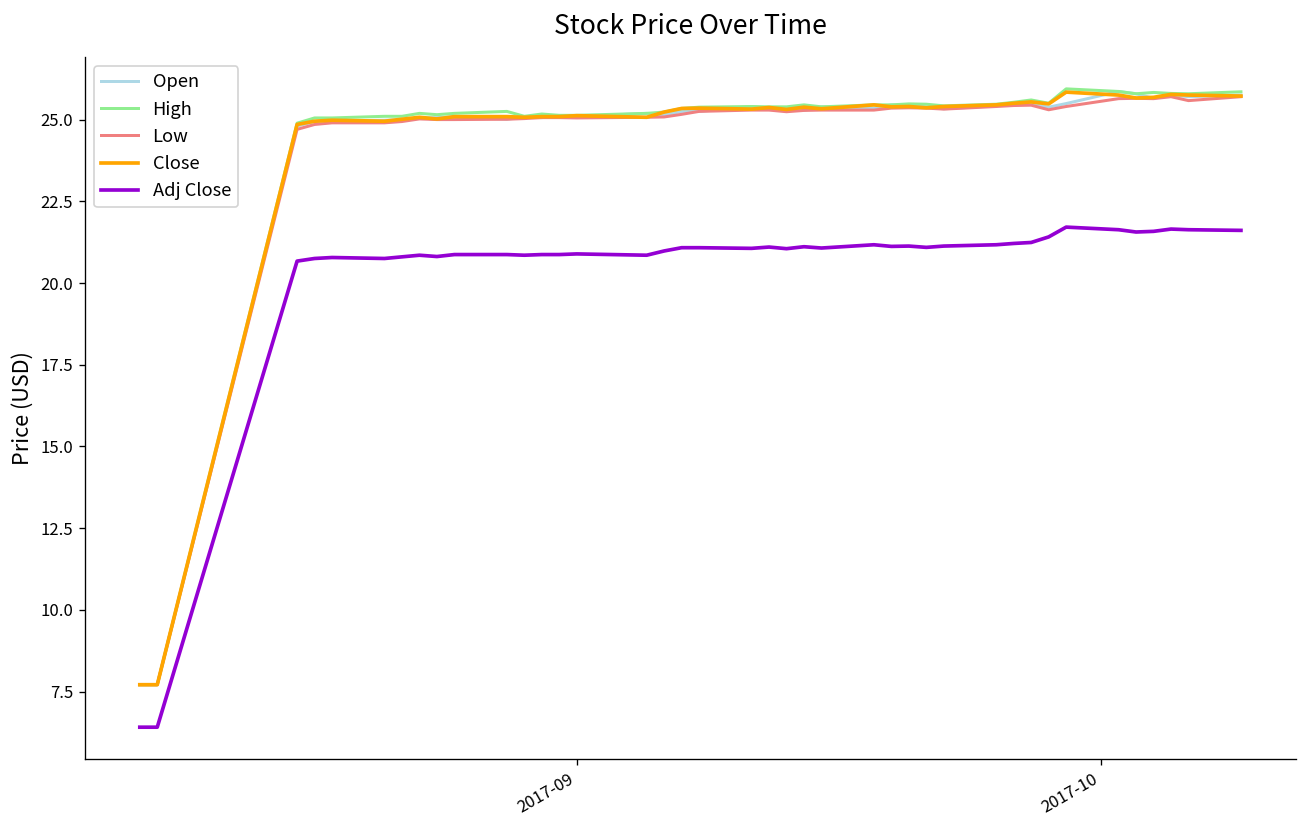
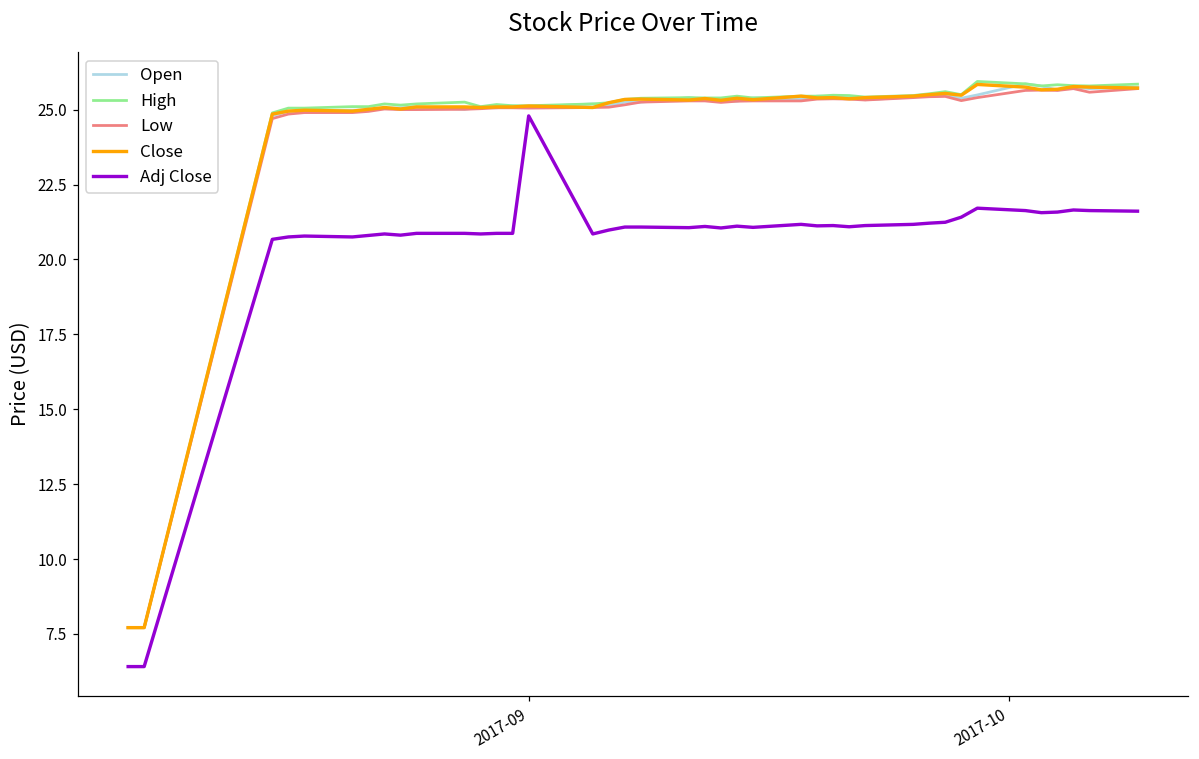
Adj Close, 2017-09: 20.9 -> 24.8
